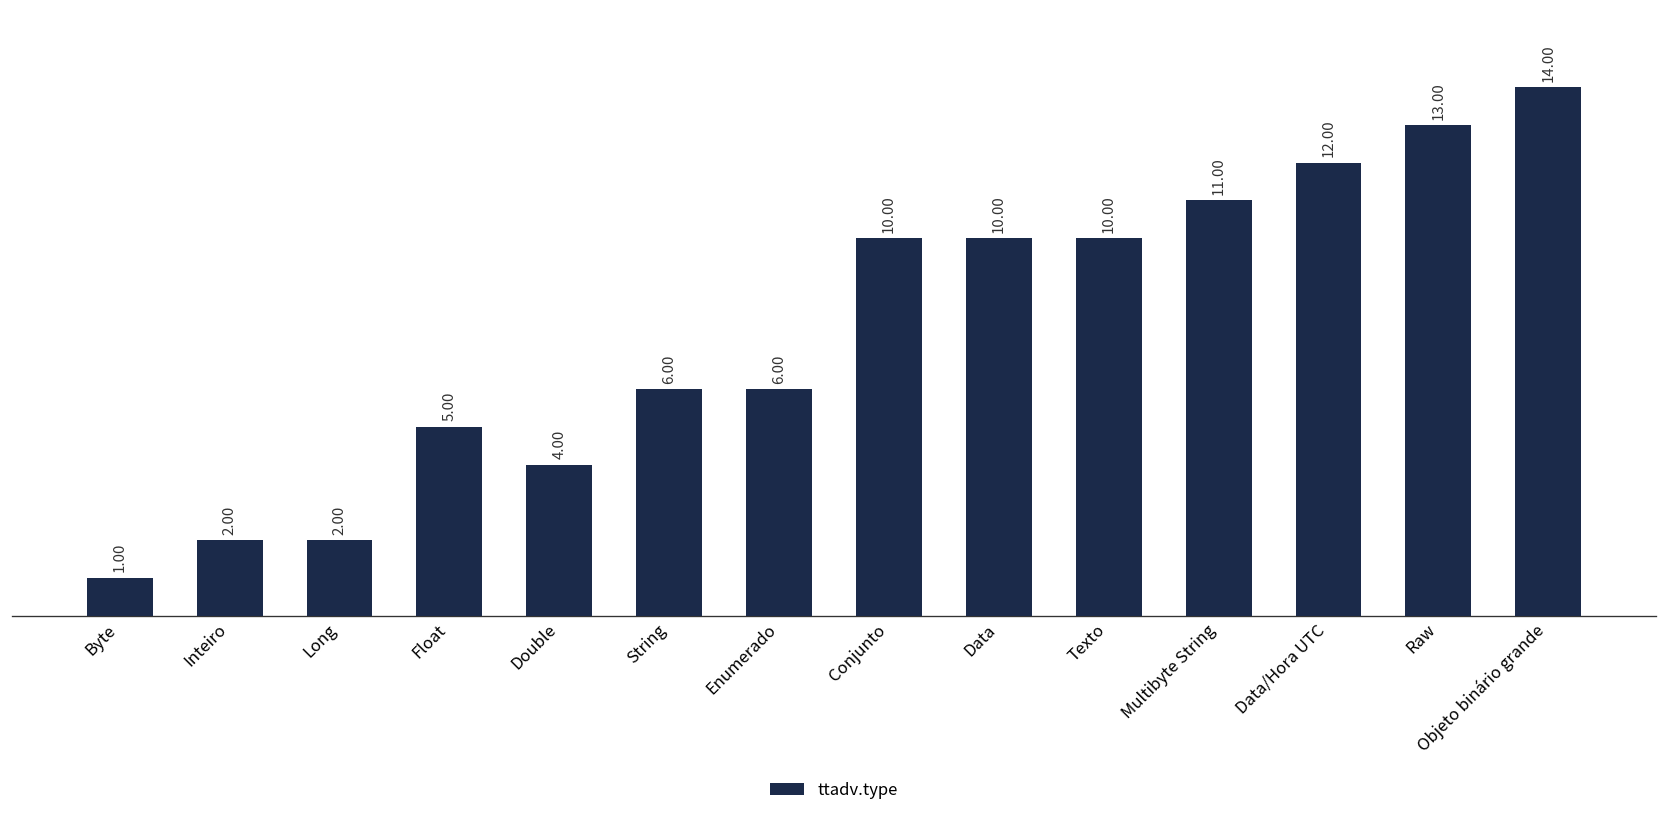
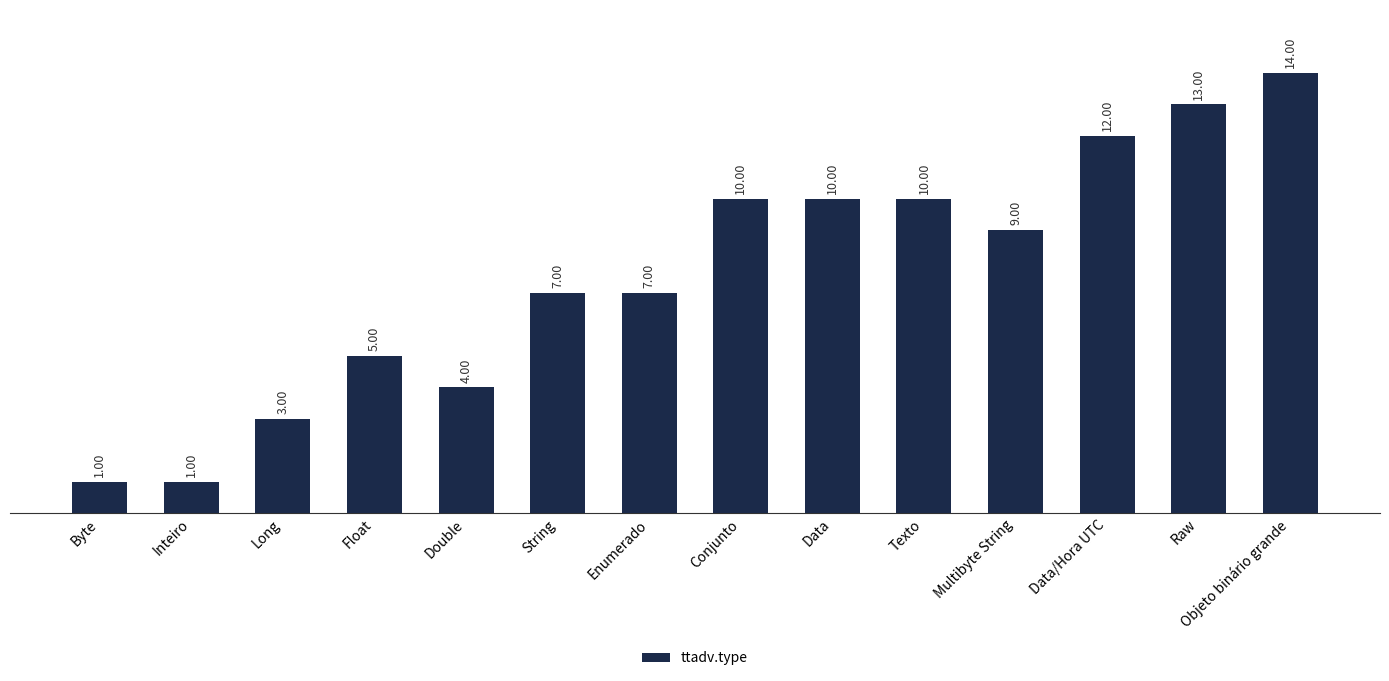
Inteiro: 2.00 -> 1.00
Long: 2.00 -> 3.00
String: 6.00 -> 7.00
Enumerado: 6.00 -> 7.00
Multibyte String: 11.00 -> 9.00
